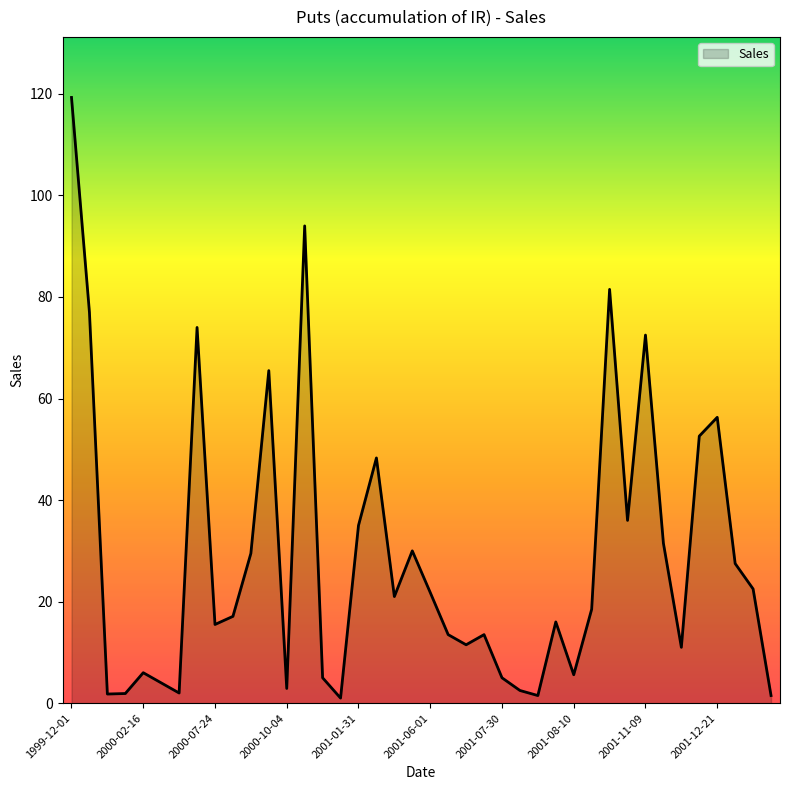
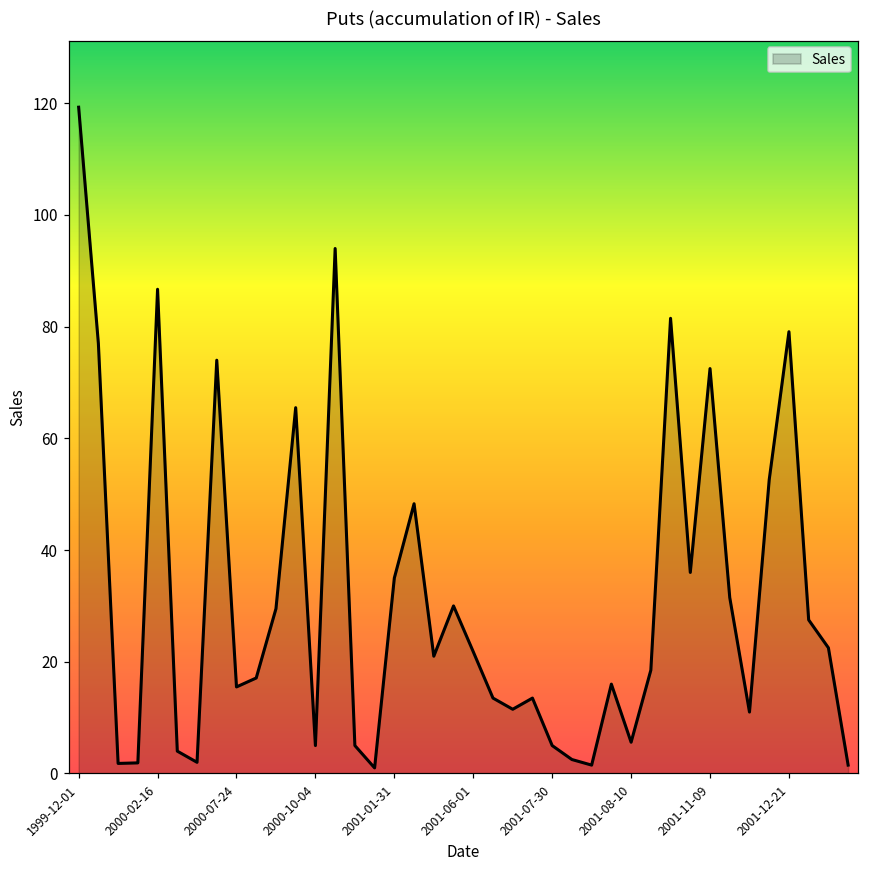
2000-02-16: 6 -> 87
2000-10-04: 3 -> 5
2001-12-21: 56 -> 79
